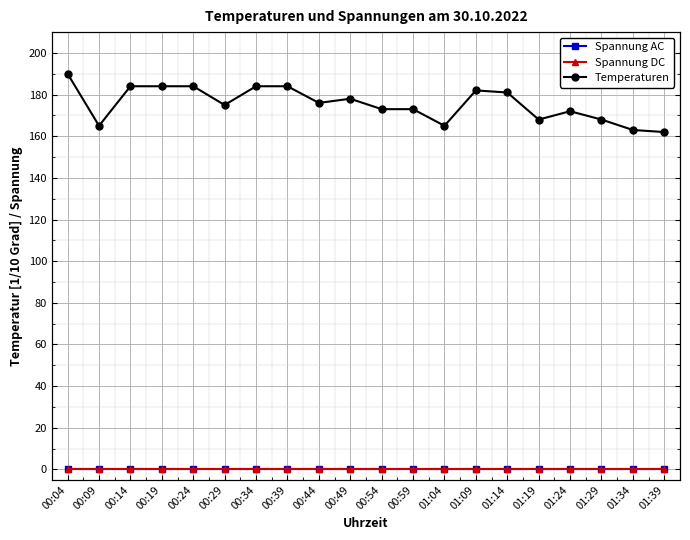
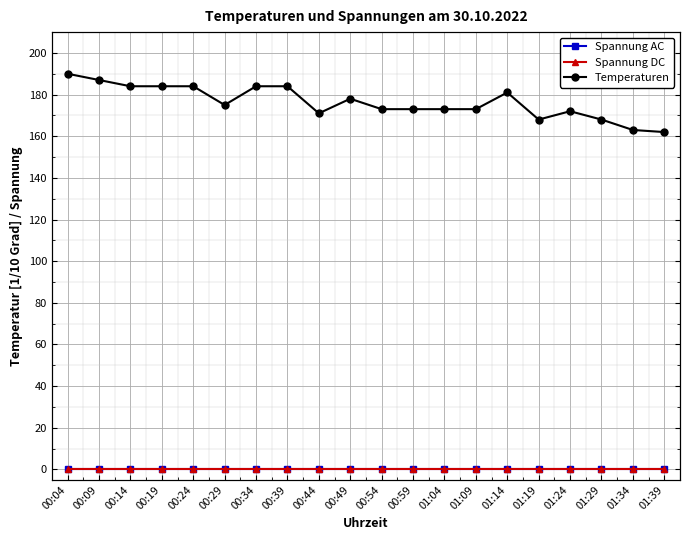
Temperaturen, 00:09: 165 -> 187
Temperaturen, 00:44: 176 -> 171
Temperaturen, 01:04: 165 -> 173
Temperaturen, 01:09: 182 -> 173
